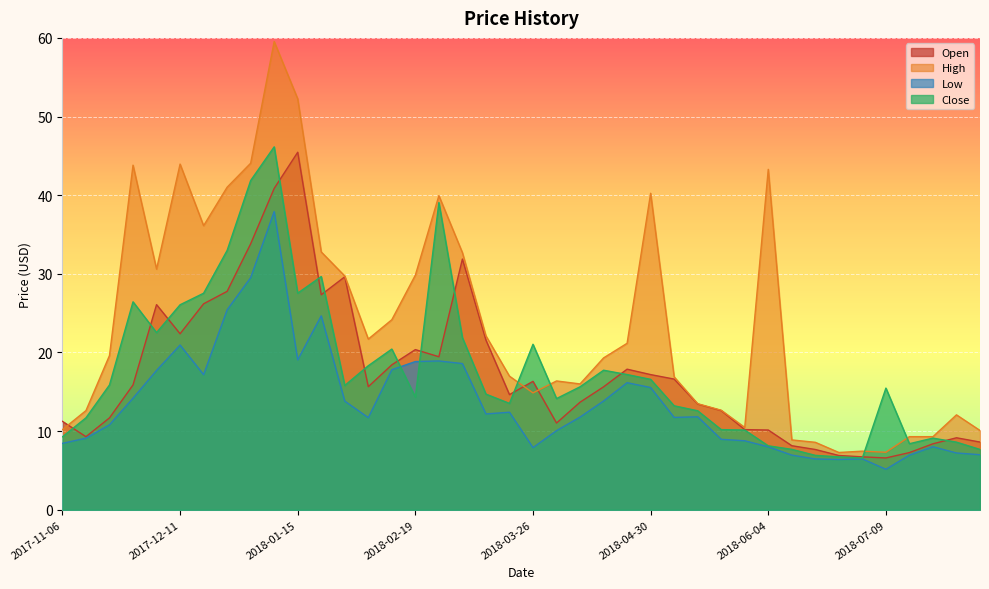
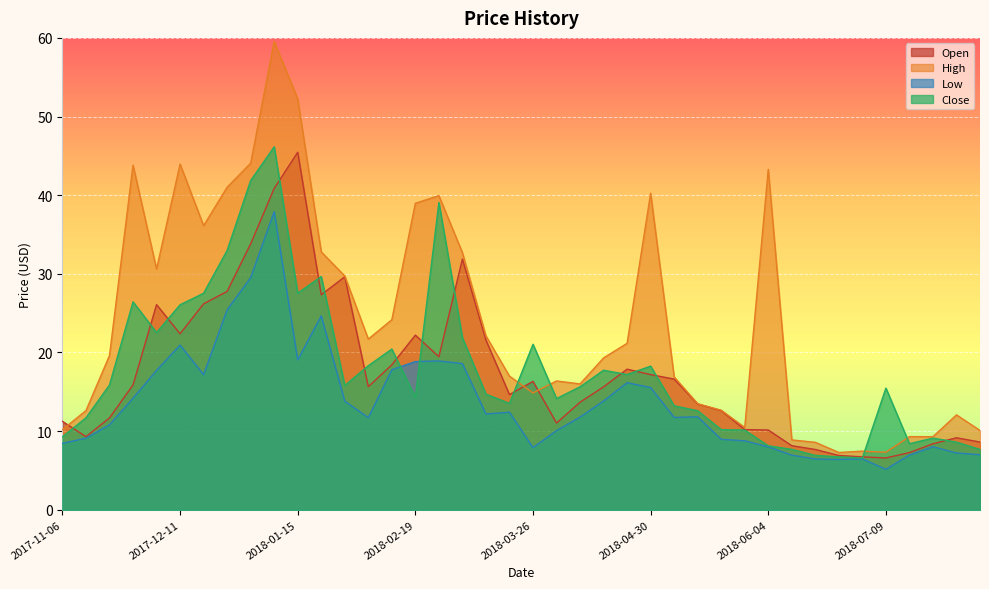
Open, 2018-02-19: 20 -> 22
High, 2018-02-19: 30 -> 39
Close, 2018-04-30: 17 -> 18
